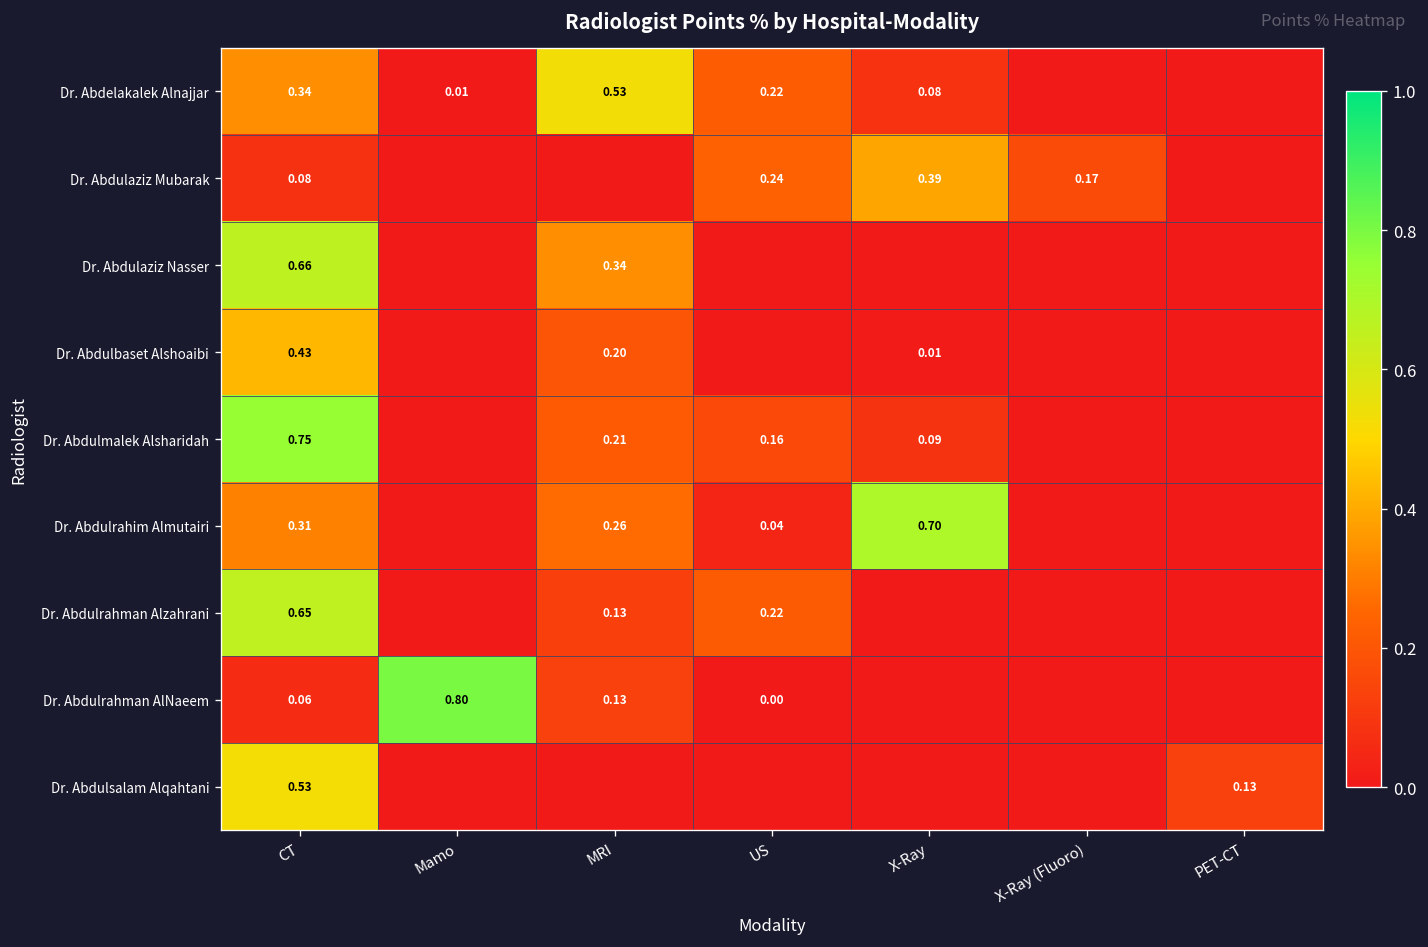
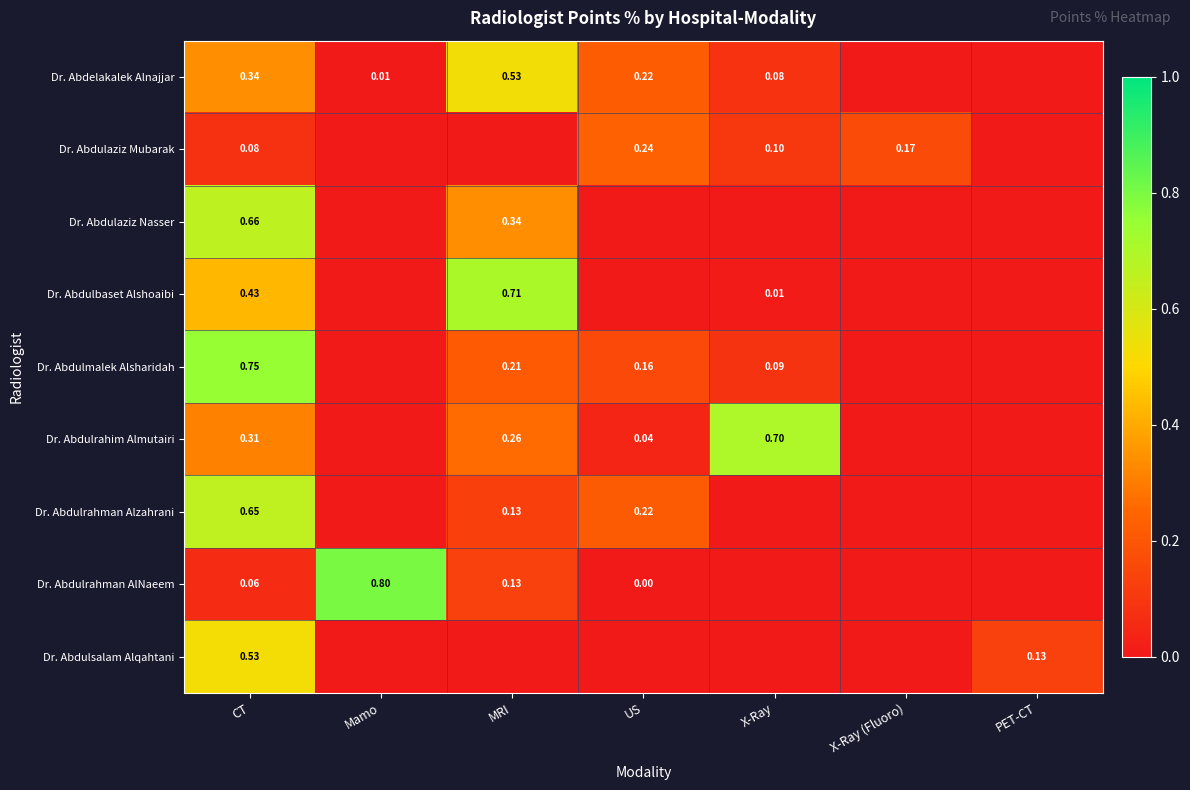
Dr. Abdulaziz Mubarak, X-Ray: 0.39 -> 0.10
Dr. Abdulbaset Alshoaibi, MRI: 0.20 -> 0.71
